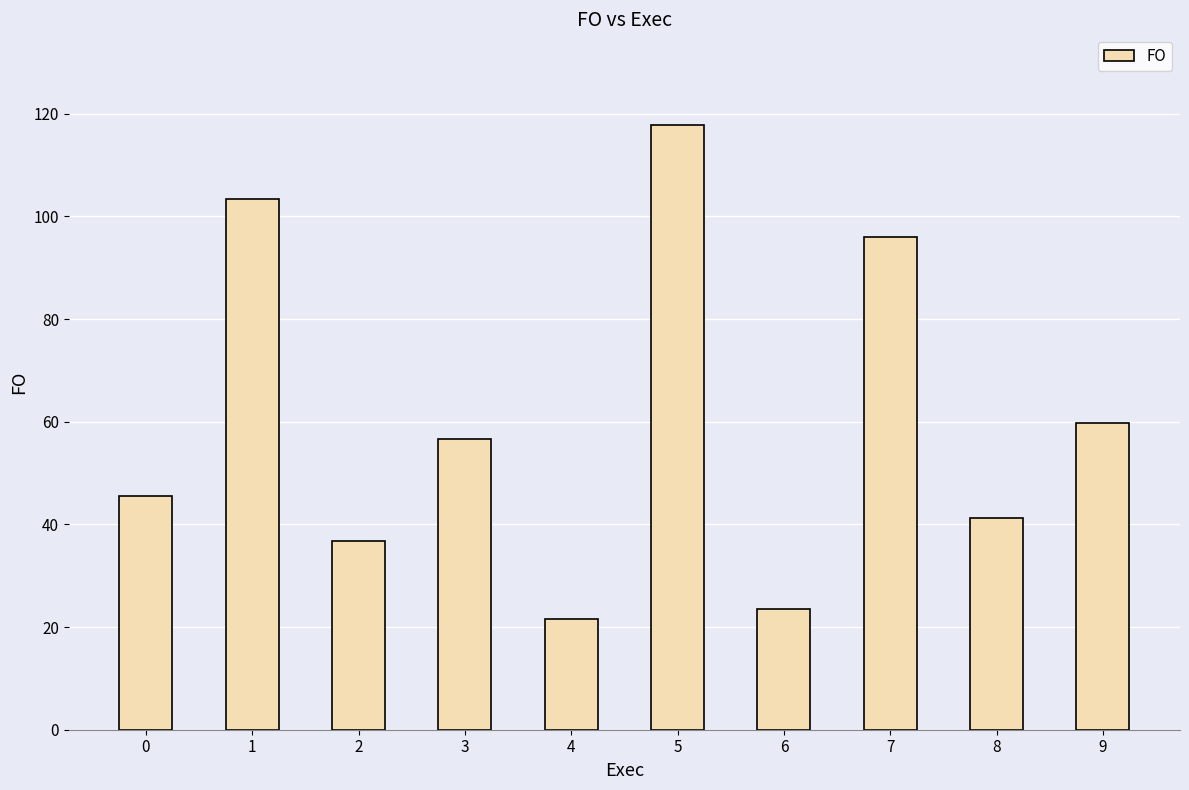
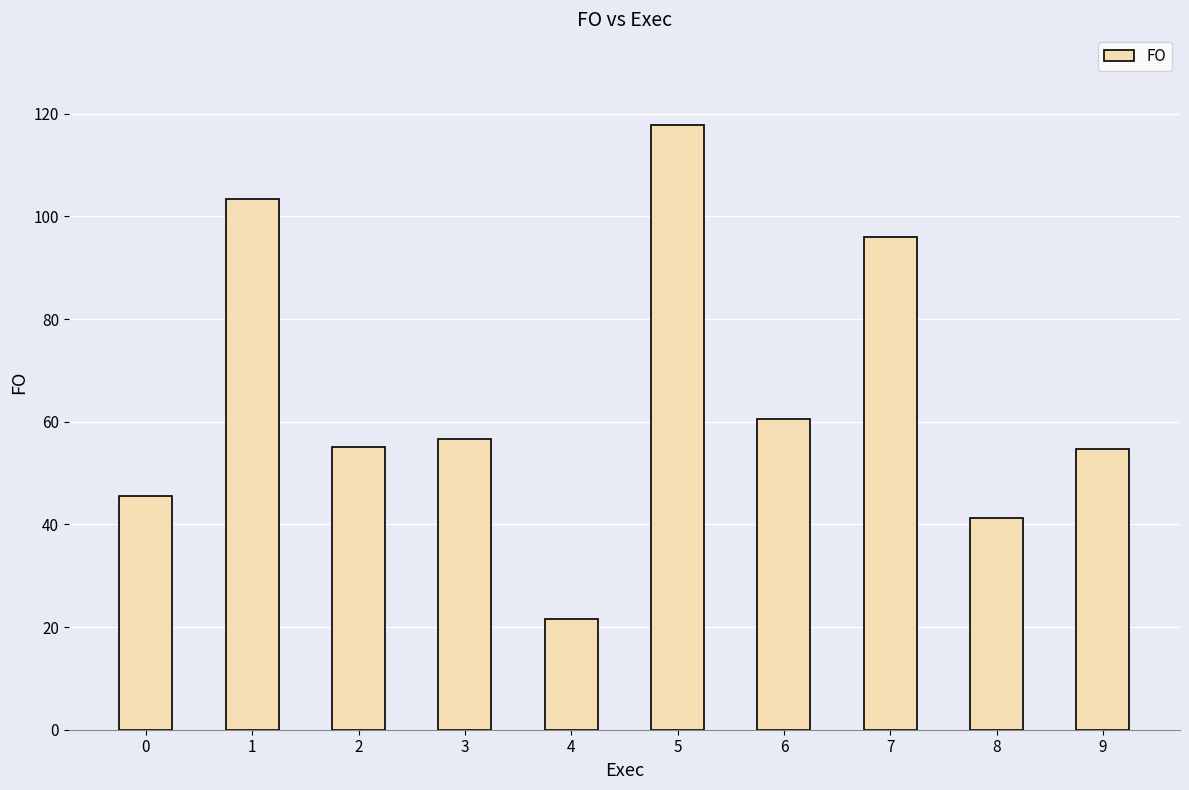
2: 37 -> 55
6: 24 -> 61
9: 60 -> 55
